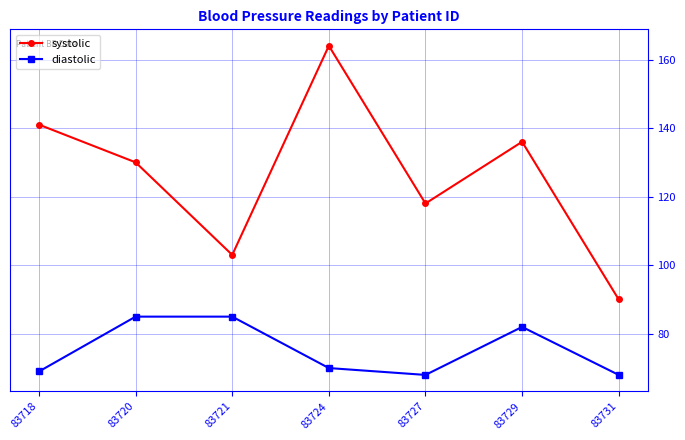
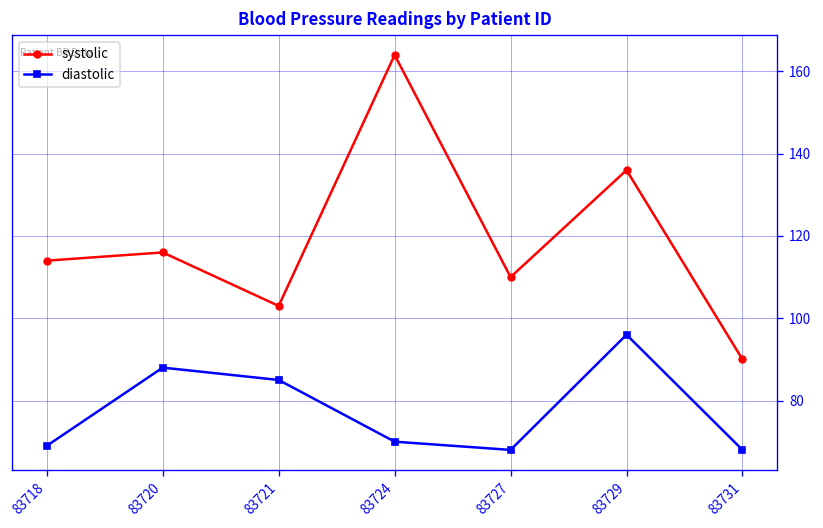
systolic, 83718: 141 -> 114
systolic, 83720: 130 -> 116
diastolic, 83720: 85 -> 88
systolic, 83727: 118 -> 110
diastolic, 83729: 82 -> 96
